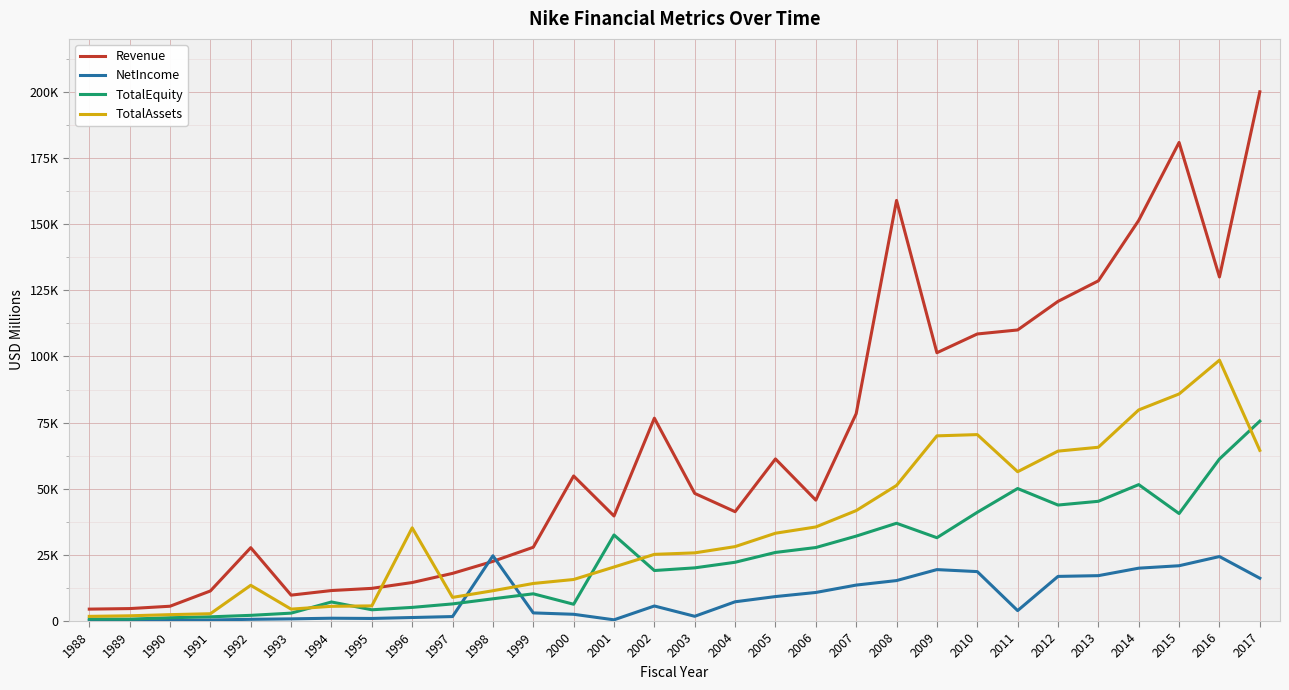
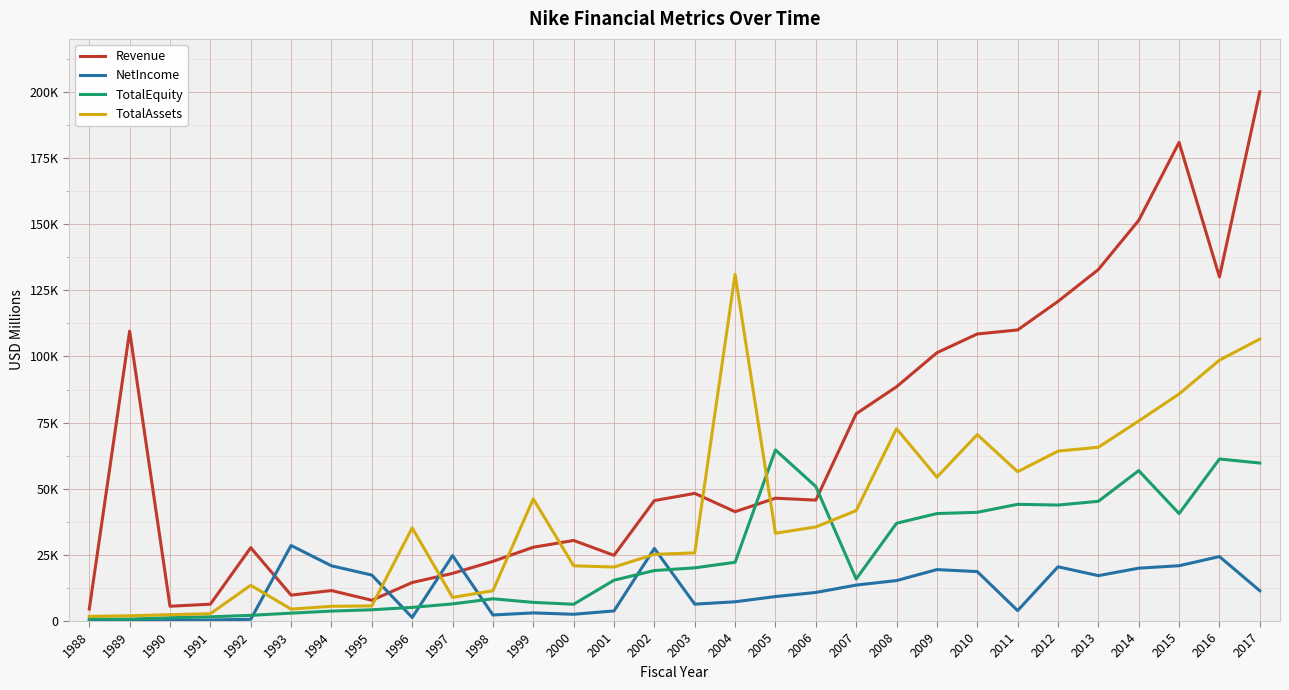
Revenue, 1989: 5000 -> 110000
Revenue, 1991: 11000 -> 6000
NetIncome, 1993: 1000 -> 29000
NetIncome, 1994: 1000 -> 21000
TotalEquity, 1994: 7000 -> 4000
Revenue, 1995: 12000 -> 8000
NetIncome, 1995: 1000 -> 17000
NetIncome, 1997: 2000 -> 25000
NetIncome, 1998: 25000 -> 2000
TotalEquity, 1999: 10000 -> 7000
TotalAssets, 1999: 14000 -> 46000
Revenue, 2000: 55000 -> 30000
TotalAssets, 2000: 16000 -> 21000
Revenue, 2001: 40000 -> 25000
NetIncome, 2001: 0 -> 4000
TotalEquity, 2001: 33000 -> 15000
Revenue, 2002: 77000 -> 46000
NetIncome, 2002: 6000 -> 27000
NetIncome, 2003: 2000 -> 6000
TotalAssets, 2004: 28000 -> 131000
Revenue, 2005: 61000 -> 46000
TotalEquity, 2005: 26000 -> 65000
TotalEquity, 2006: 28000 -> 51000
TotalEquity, 2007: 32000 -> 16000
Revenue, 2008: 159000 -> 89000
TotalAssets, 2008: 51000 -> 73000
TotalEquity, 2009: 31000 -> 41000
TotalAssets, 2009: 70000 -> 54000
TotalEquity, 2011: 50000 -> 44000
NetIncome, 2012: 17000 -> 21000
Revenue, 2013: 129000 -> 133000
TotalEquity, 2014: 52000 -> 57000
TotalAssets, 2014: 80000 -> 76000
NetIncome, 2017: 16000 -> 11000
TotalEquity, 2017: 76000 -> 60000
TotalAssets, 2017: 65000 -> 107000
